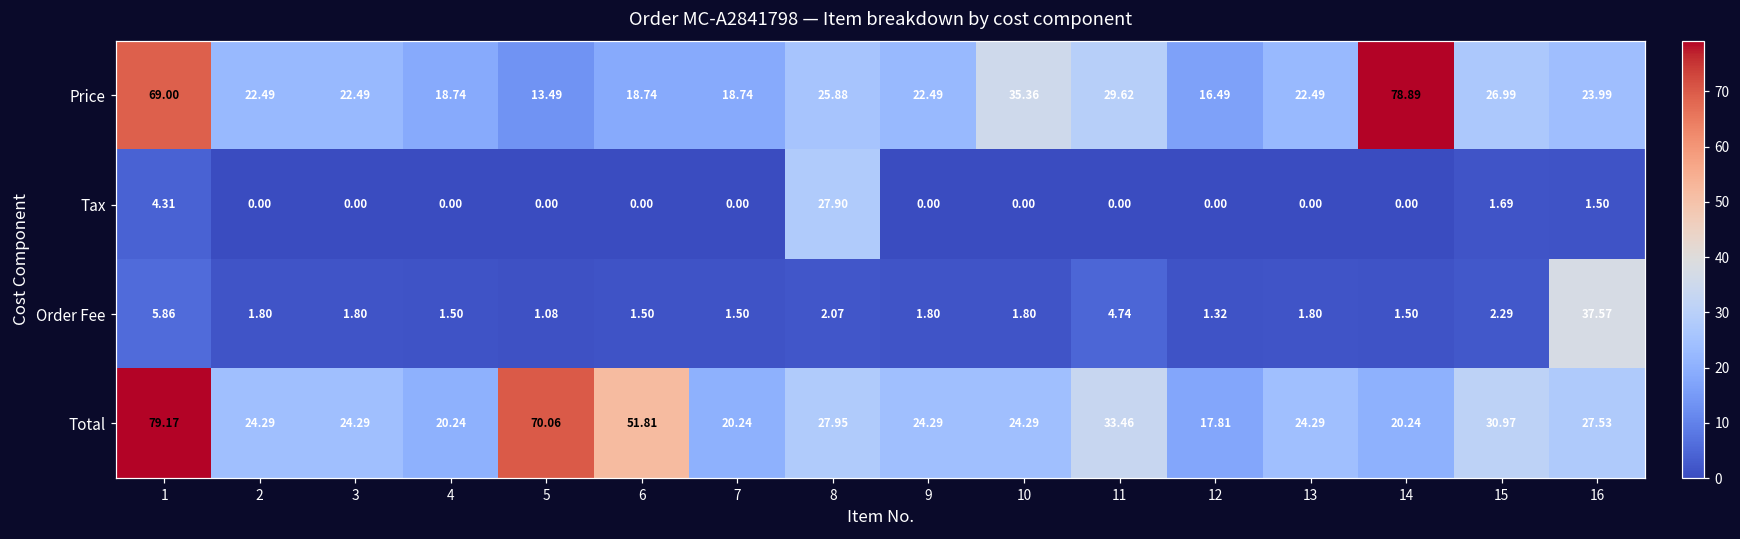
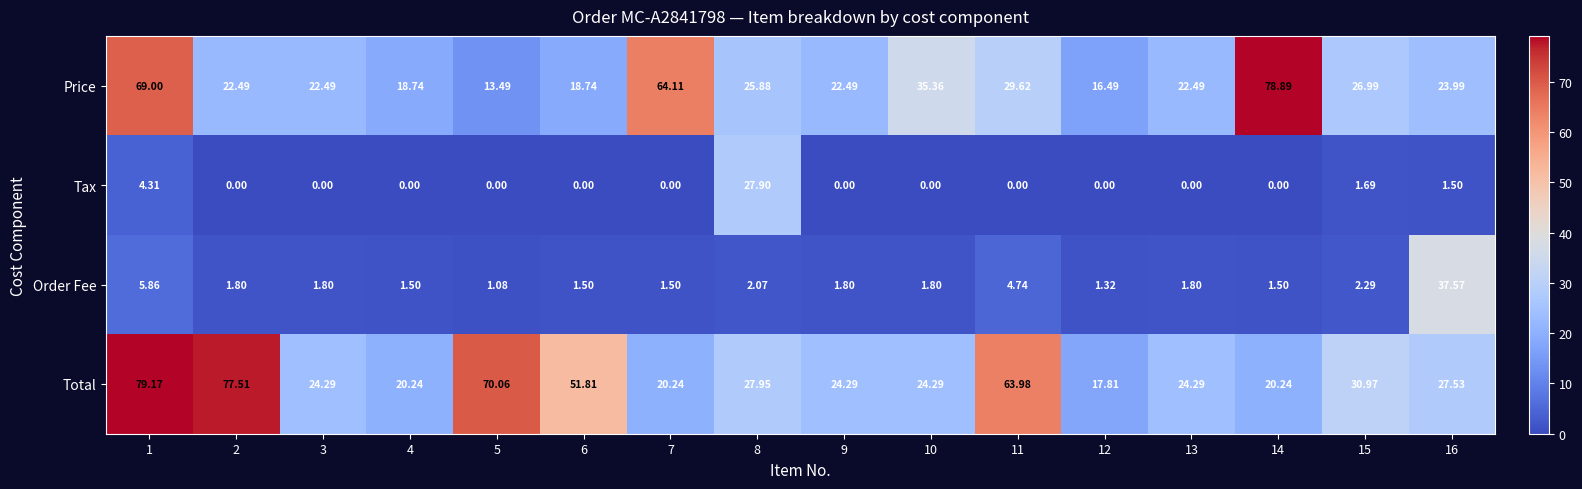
Price, 7: 18.74 -> 64.11
Total, 2: 24.29 -> 77.51
Total, 11: 33.46 -> 63.98
